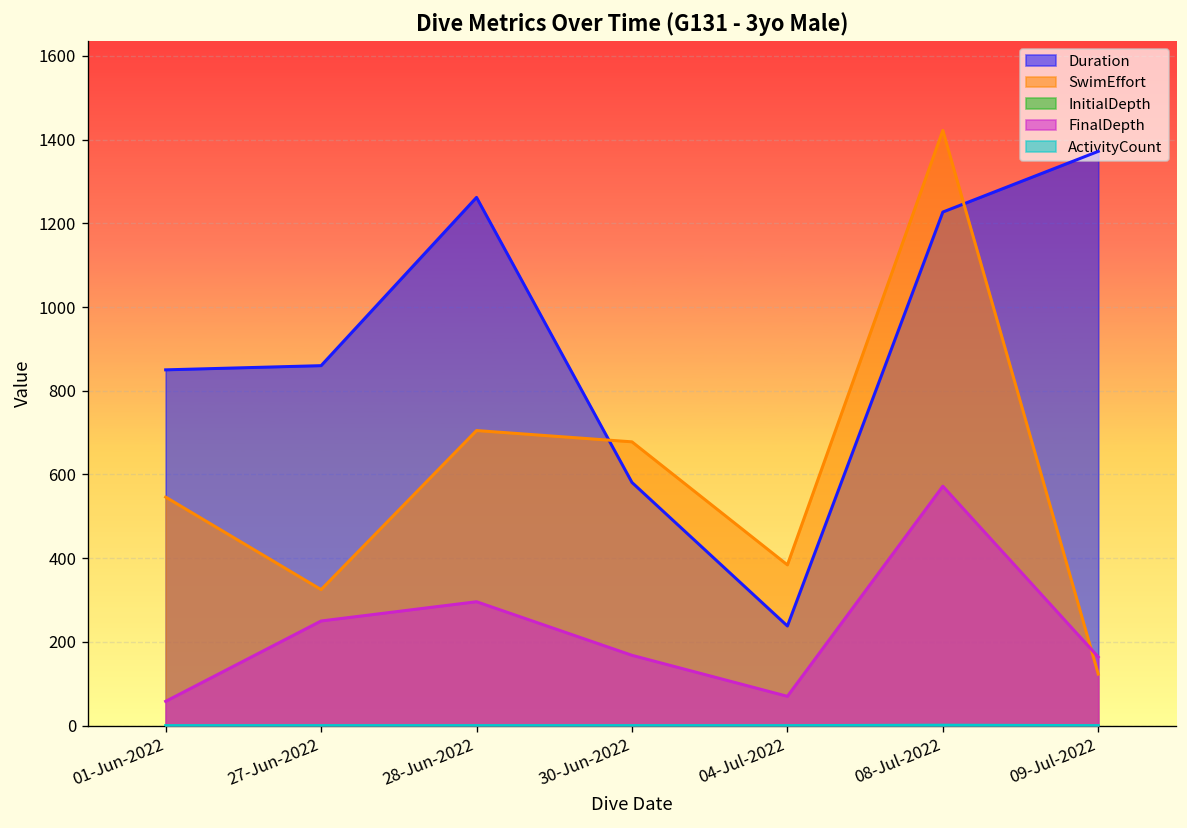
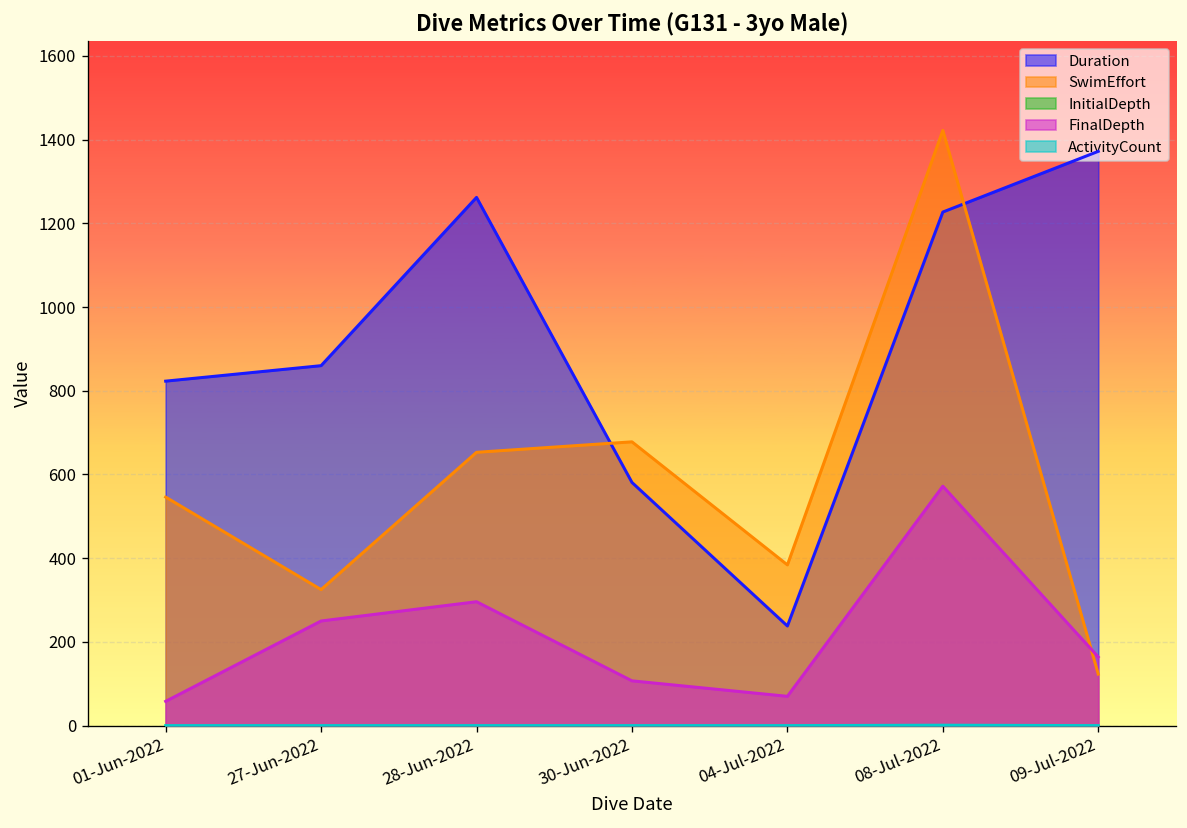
Duration, 01-Jun-2022: 850 -> 820
SwimEffort, 28-Jun-2022: 710 -> 650
FinalDepth, 30-Jun-2022: 170 -> 110
